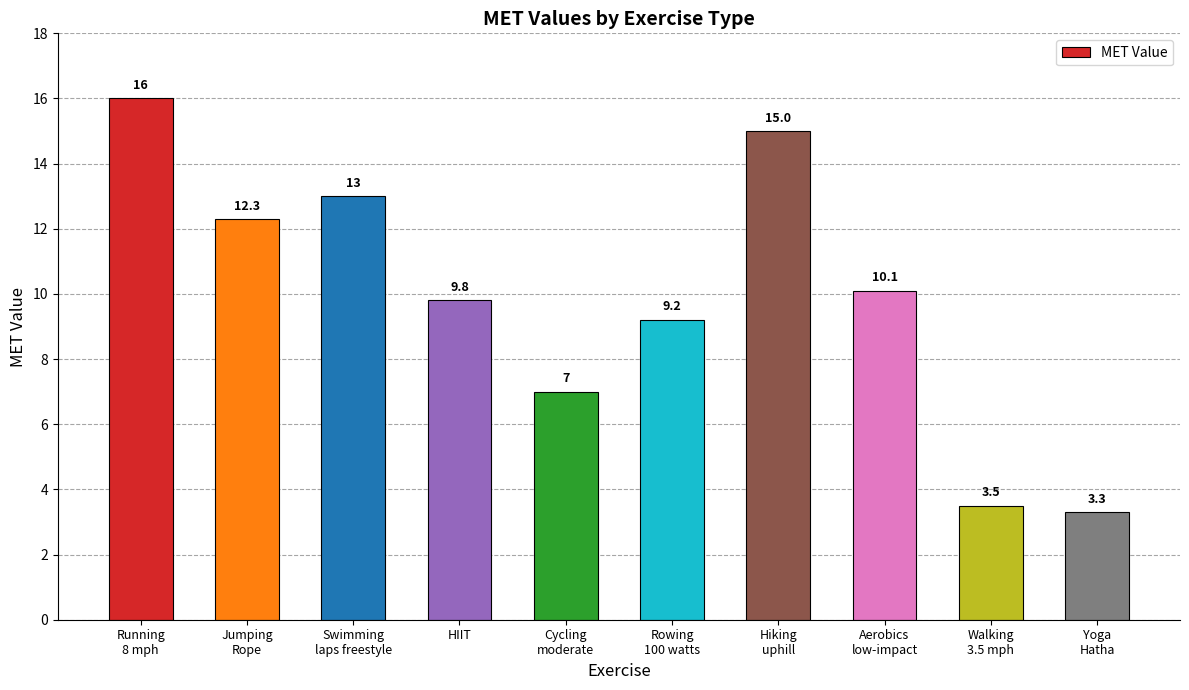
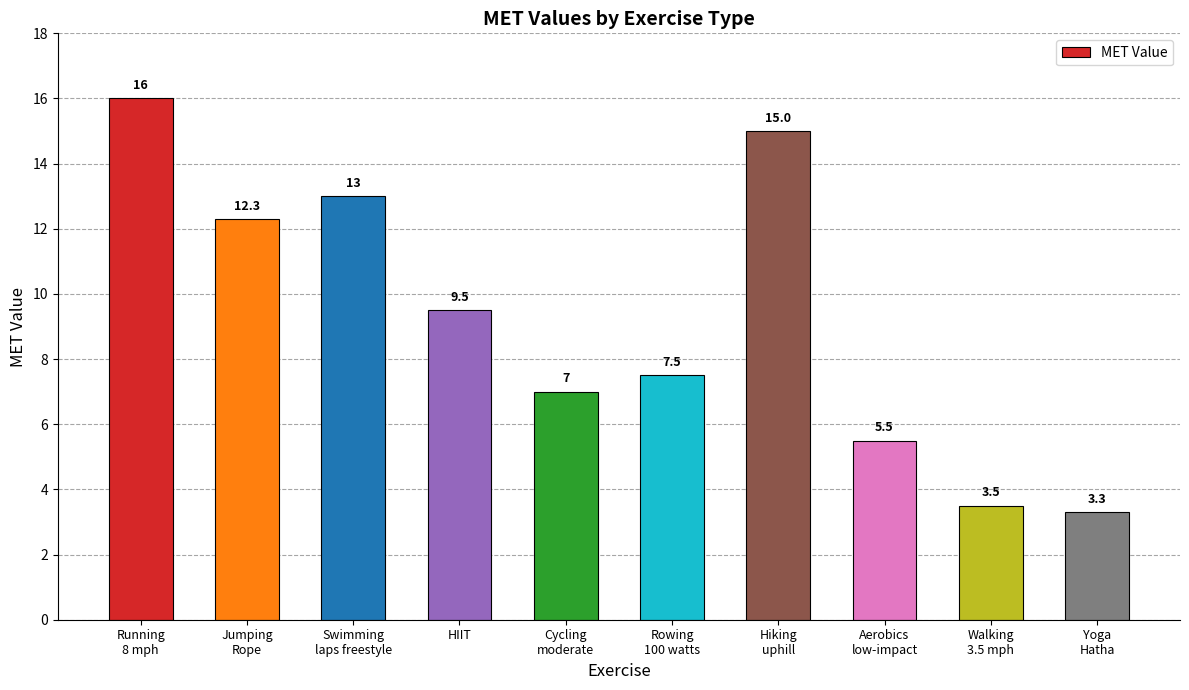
HIIT: 9.8 -> 9.5
Rowing 100 watts: 9.2 -> 7.5
Aerobics low-impact: 10.1 -> 5.5
